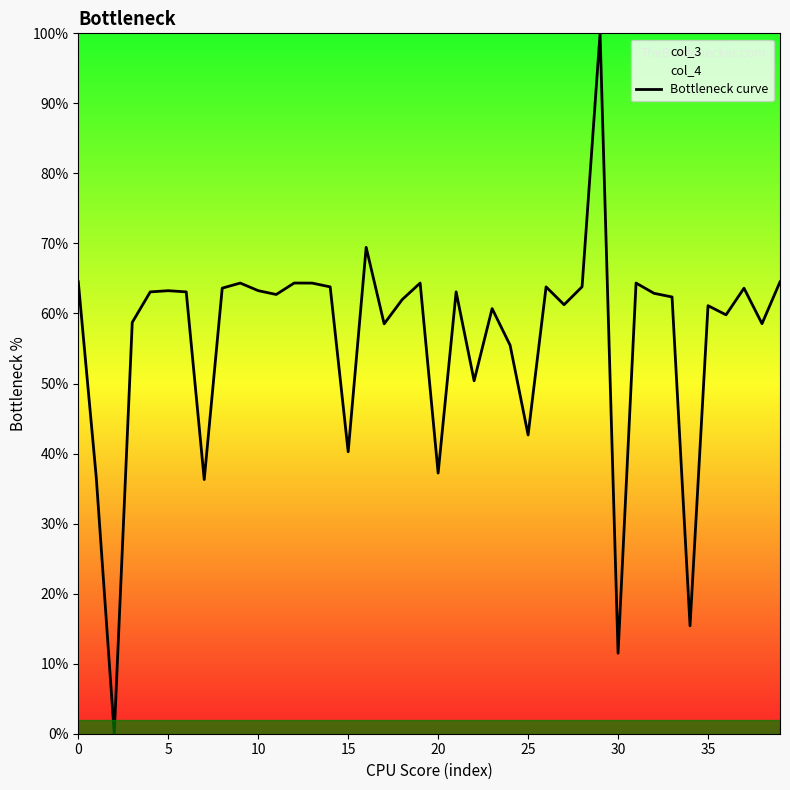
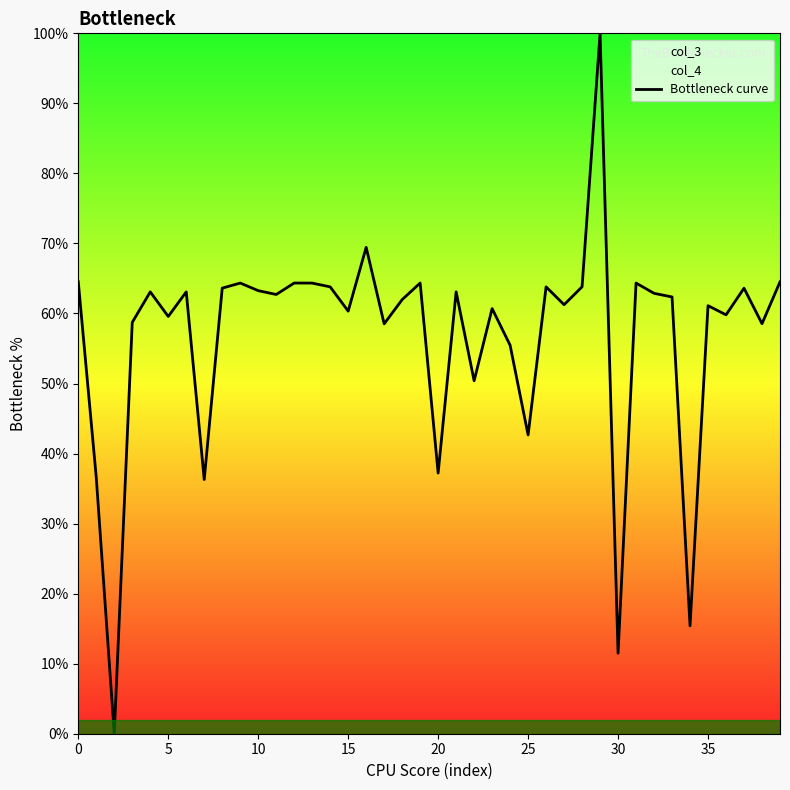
Bottleneck curve, 5: 63% -> 60%
Bottleneck curve, 15: 40% -> 60%
